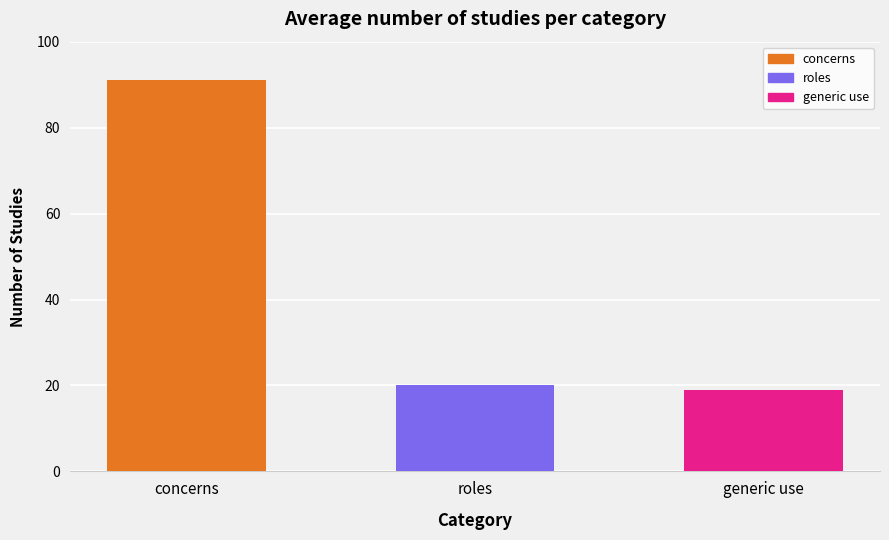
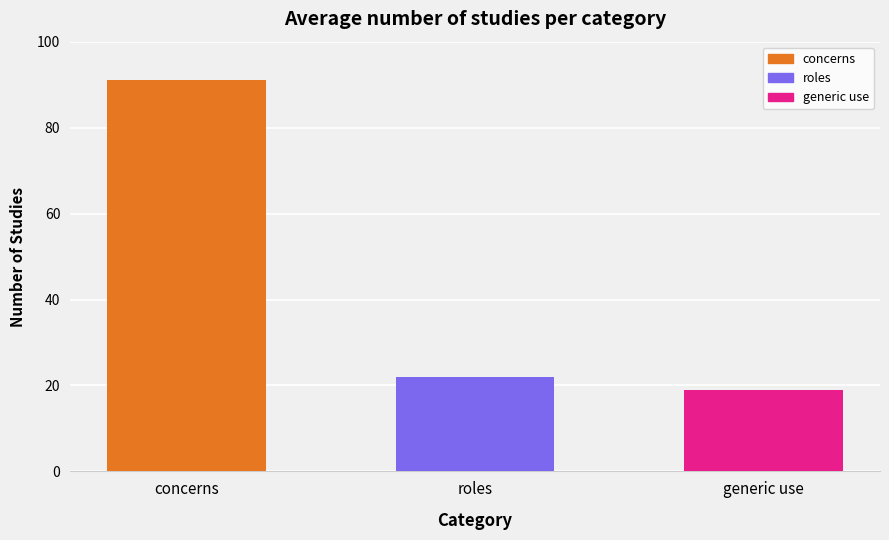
roles: 20 -> 22
